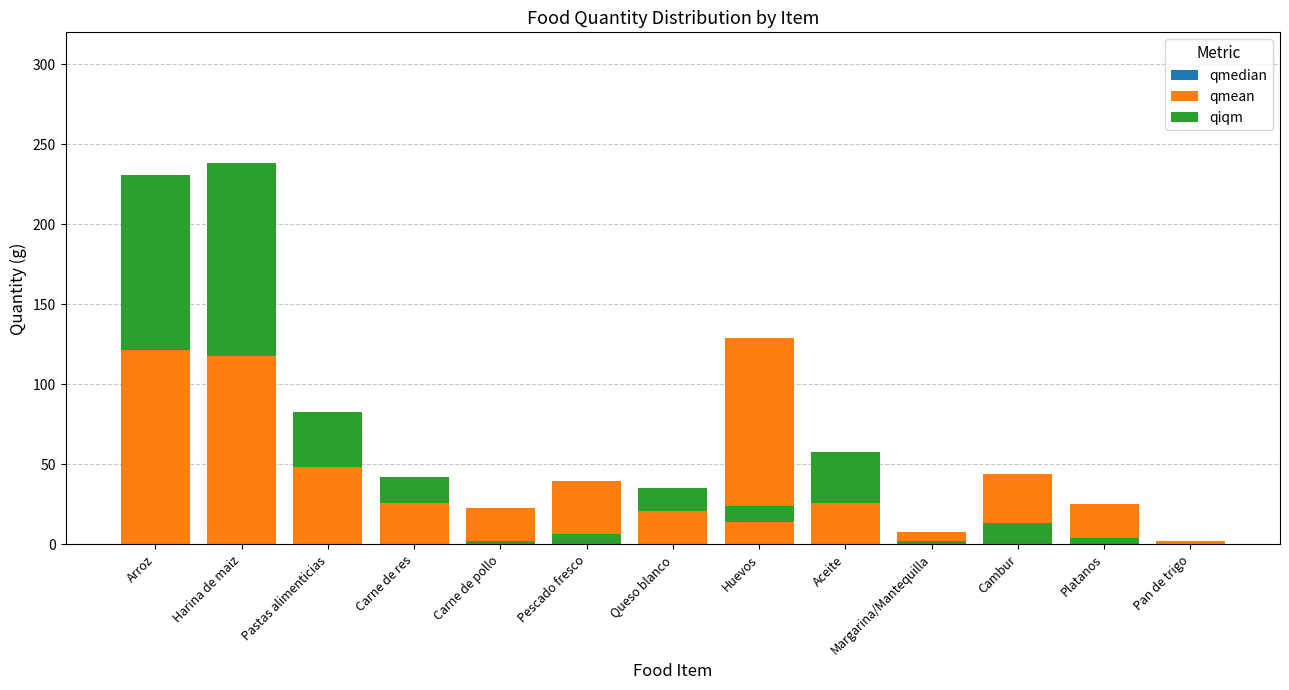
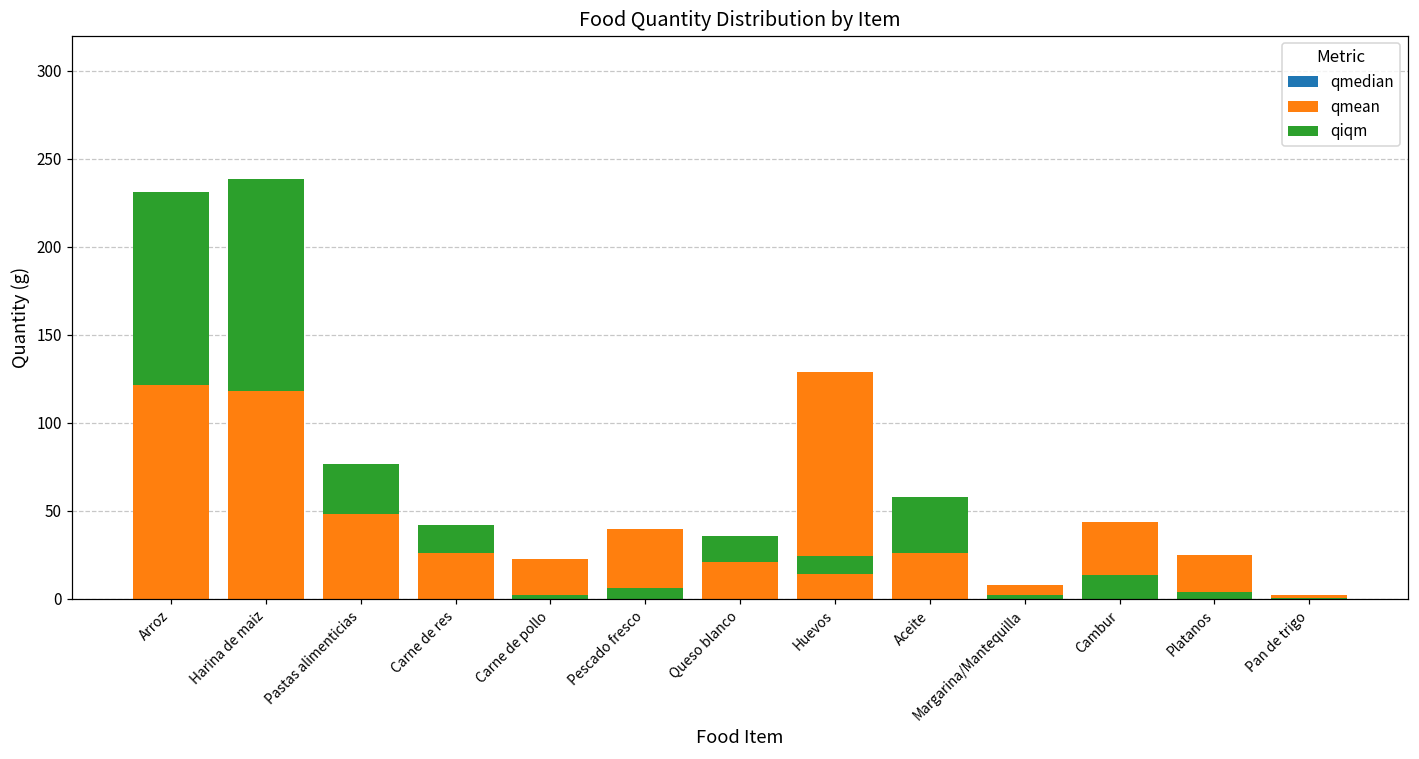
qiqm, Pastas alimenticias: 34 -> 29
